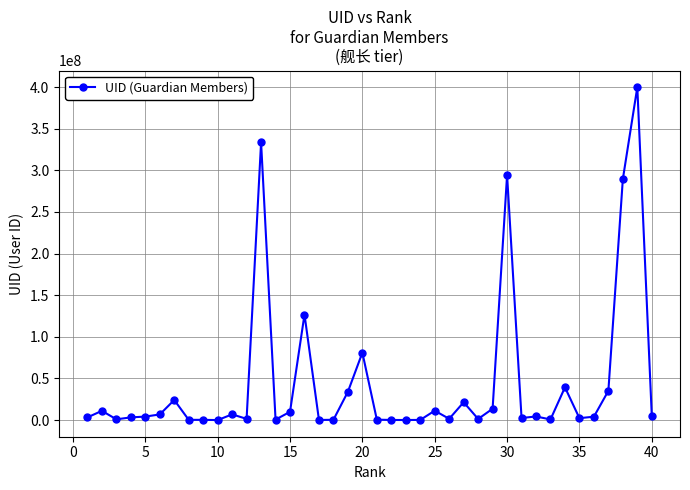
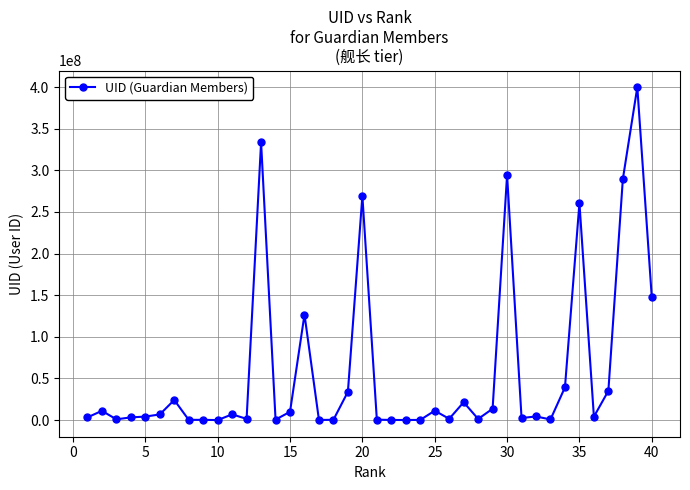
20: 80000000 -> 270000000
35: 0 -> 260000000
40: 10000000 -> 150000000
